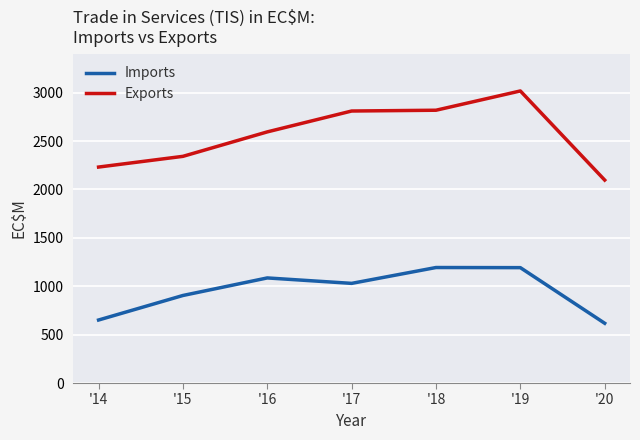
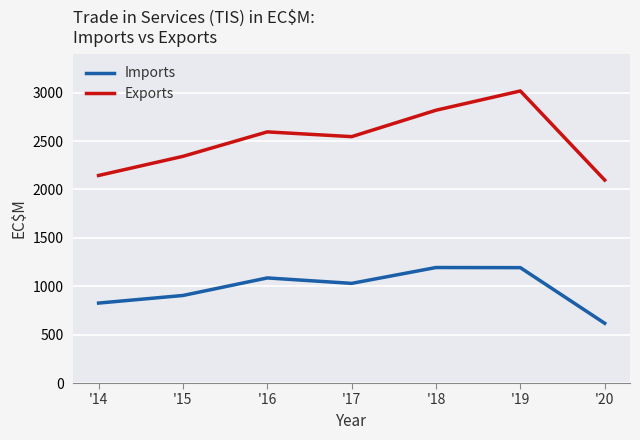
Imports, '14: 700 -> 800
Exports, '14: 2200 -> 2100
Exports, '17: 2800 -> 2500
